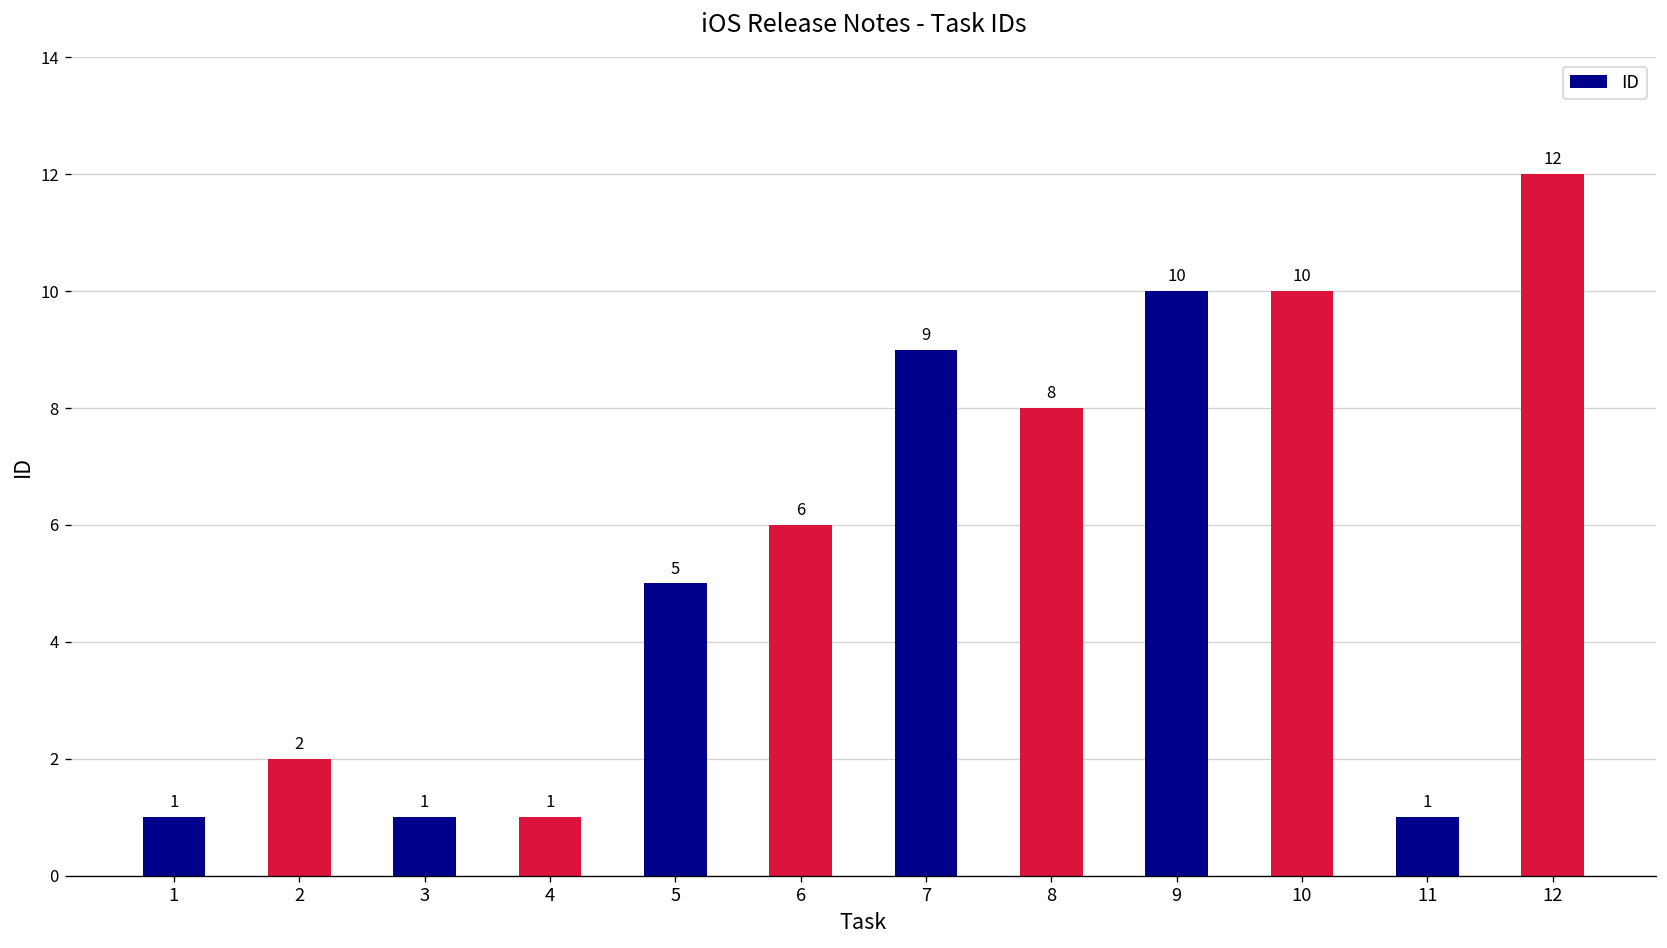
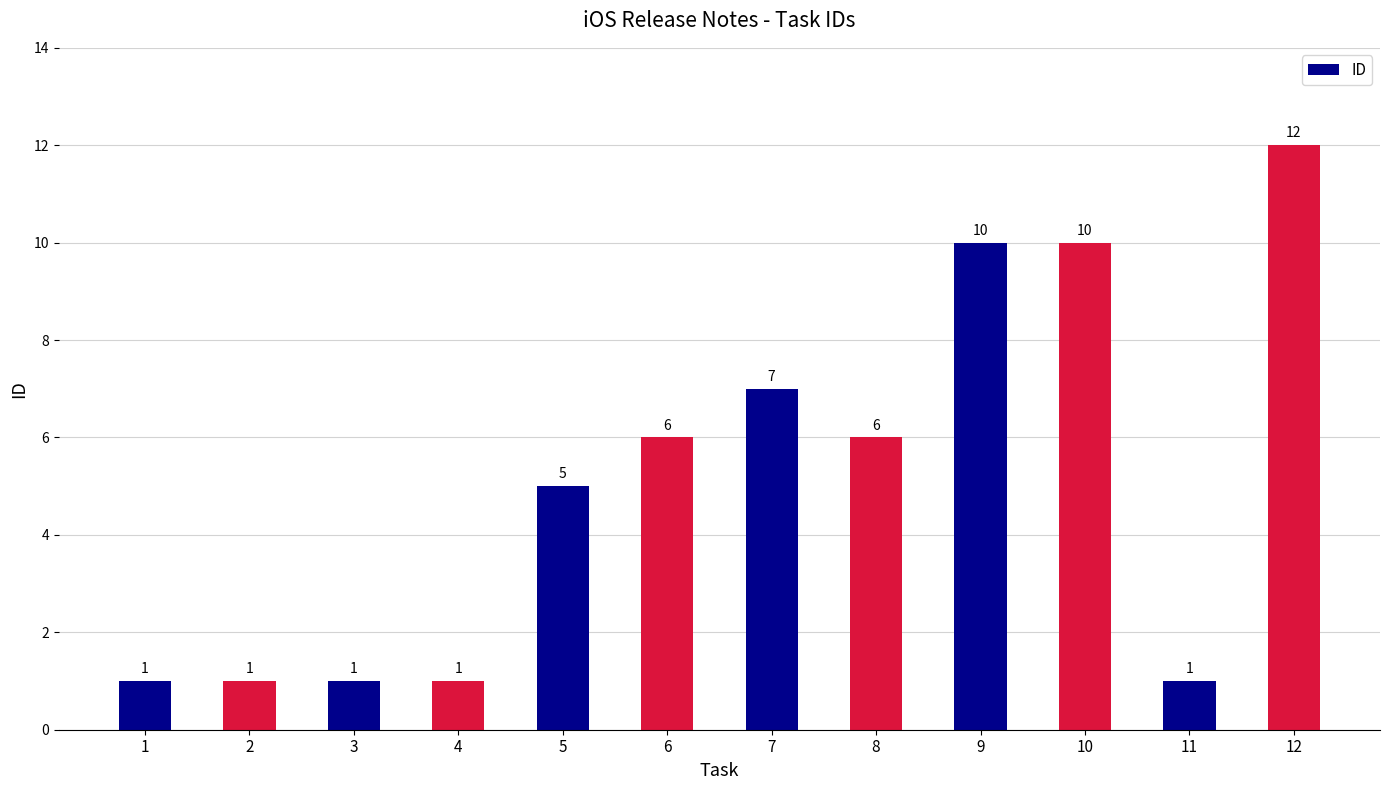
2: 2 -> 1
7: 9 -> 7
8: 8 -> 6
